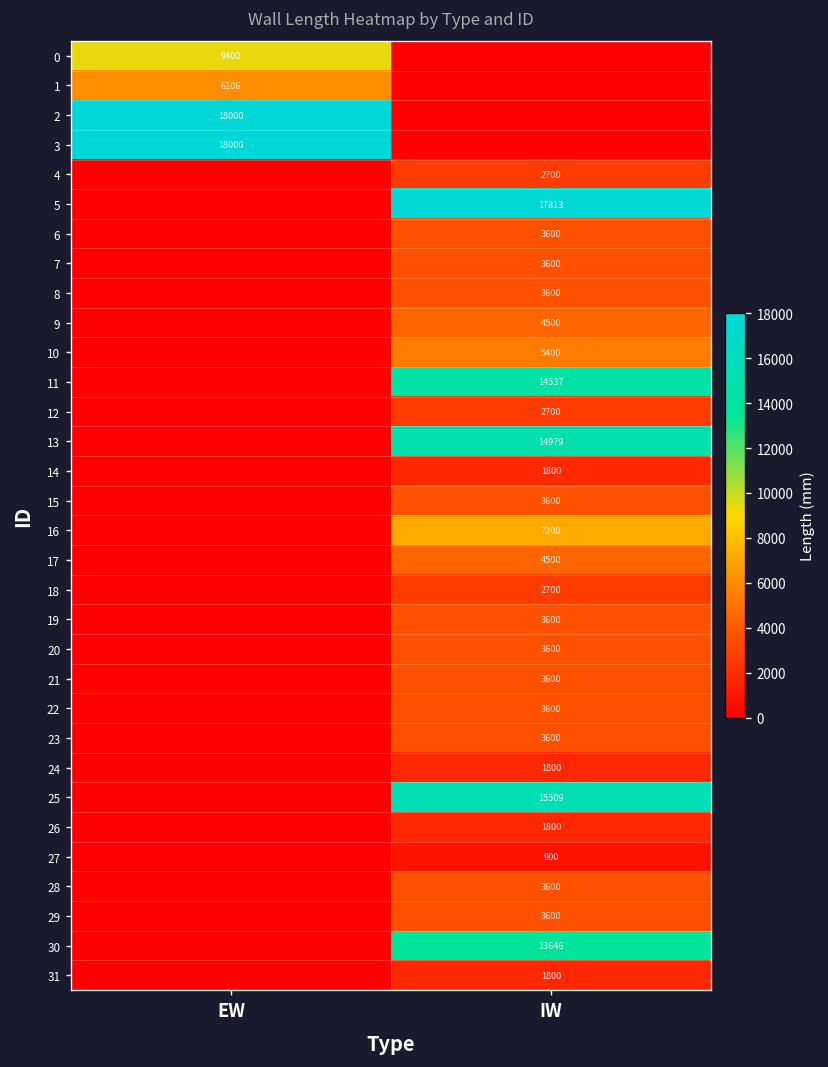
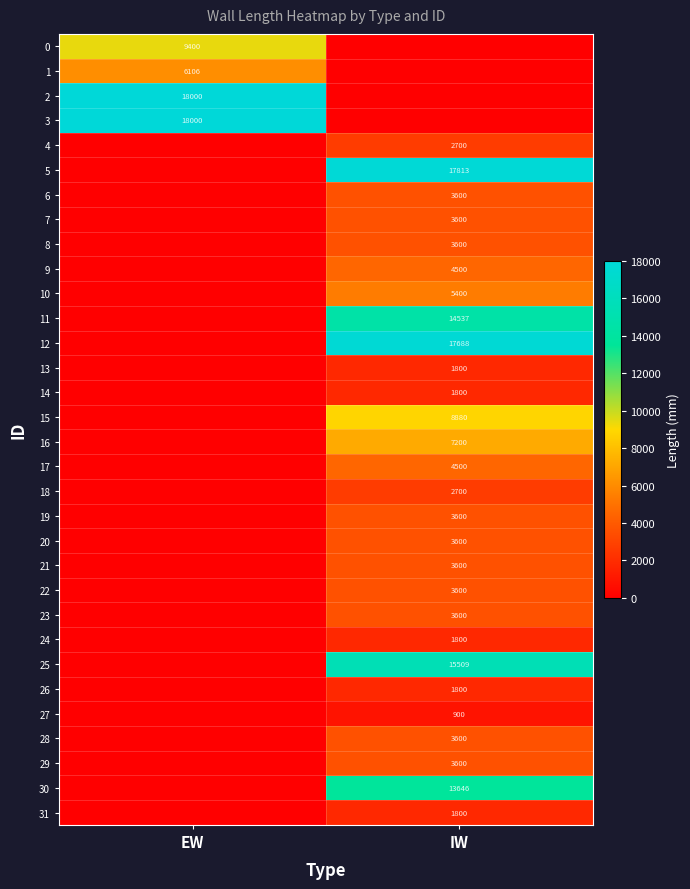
12, IW: 2700 -> 17688
13, IW: 14979 -> 1800
15, IW: 3600 -> 8880
